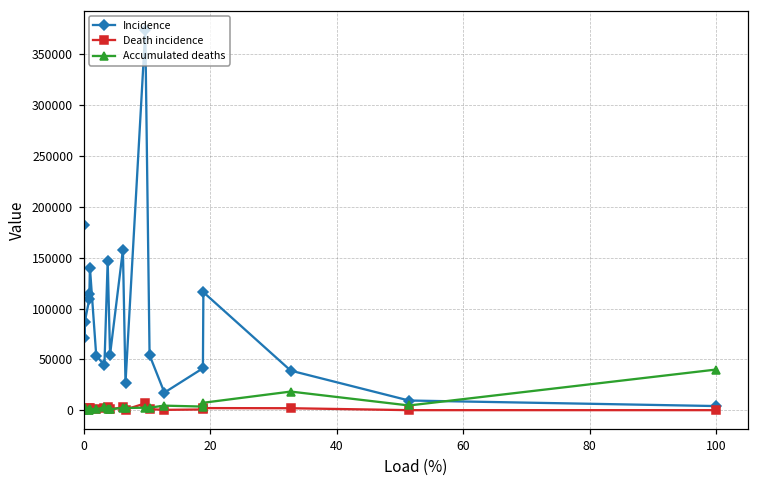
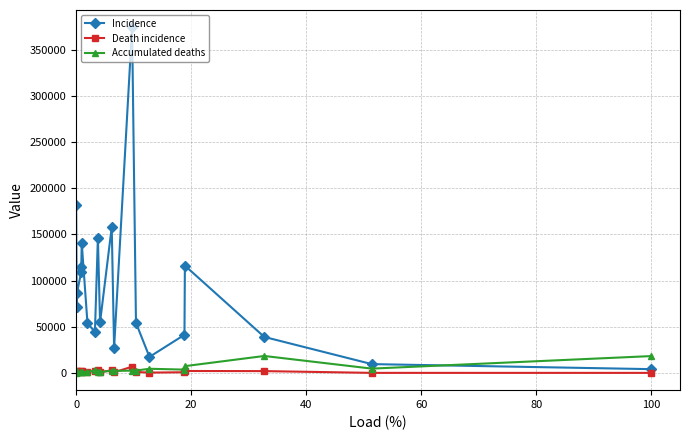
Accumulated deaths, 100: 40000 -> 20000
